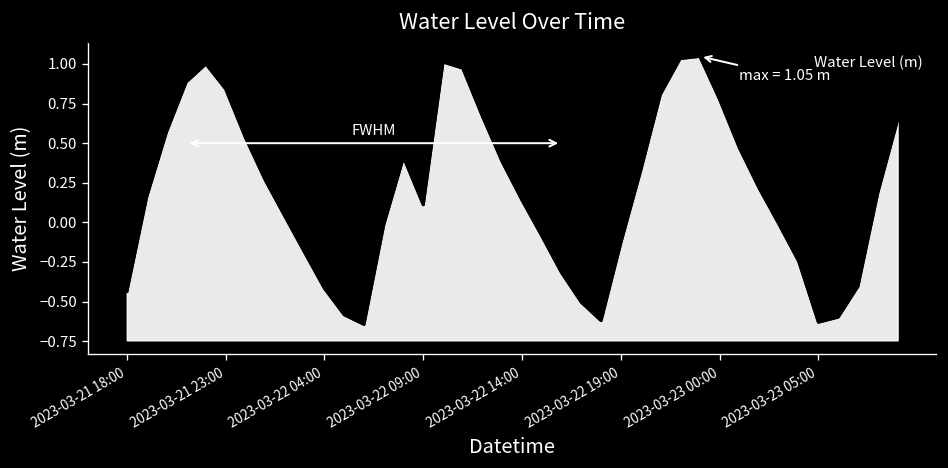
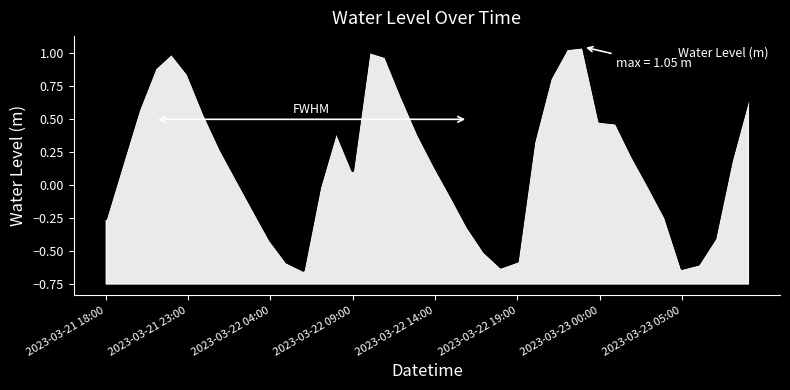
2023-03-21 18:00: -0.44 -> -0.25
2023-03-22 19:00: -0.13 -> -0.58
2023-03-23 00:00: 0.78 -> 0.48
